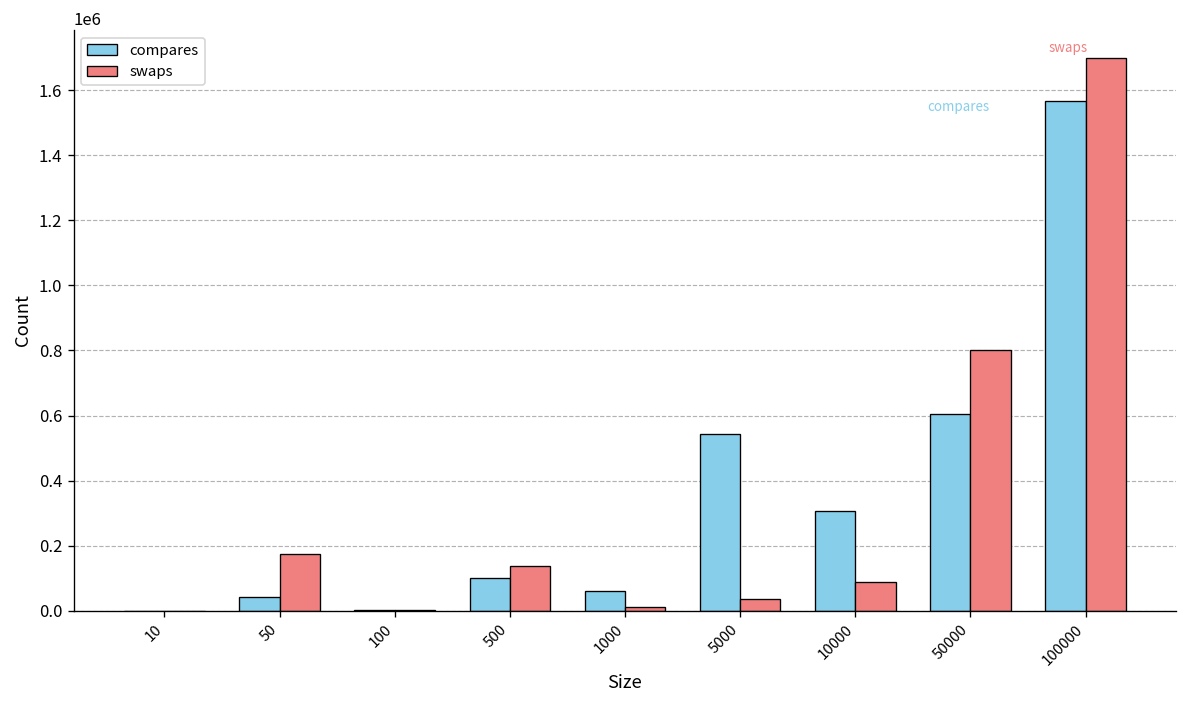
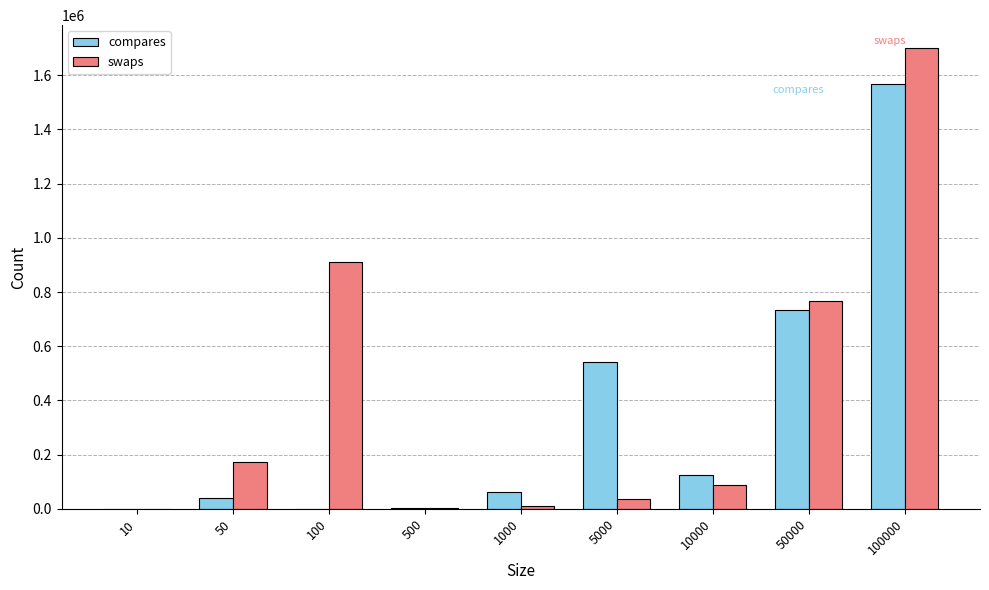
swaps, 100: 0 -> 910000
compares, 500: 100000 -> 0
swaps, 500: 140000 -> 0
compares, 10000: 310000 -> 120000
compares, 50000: 600000 -> 730000
swaps, 50000: 800000 -> 770000
